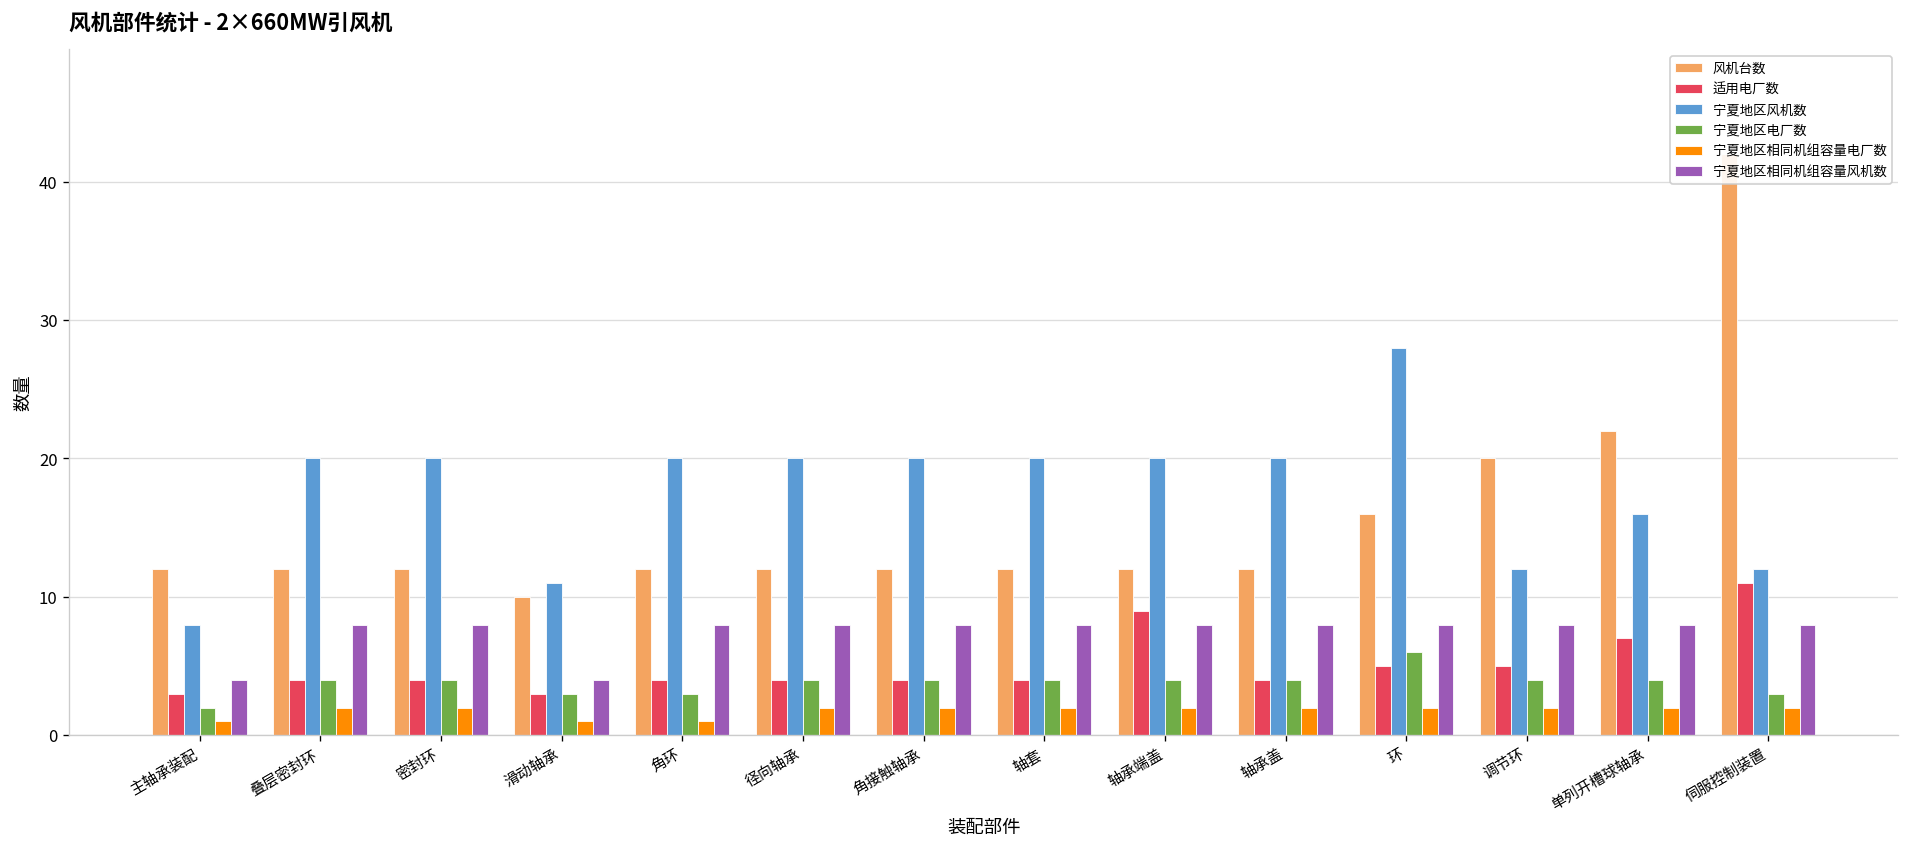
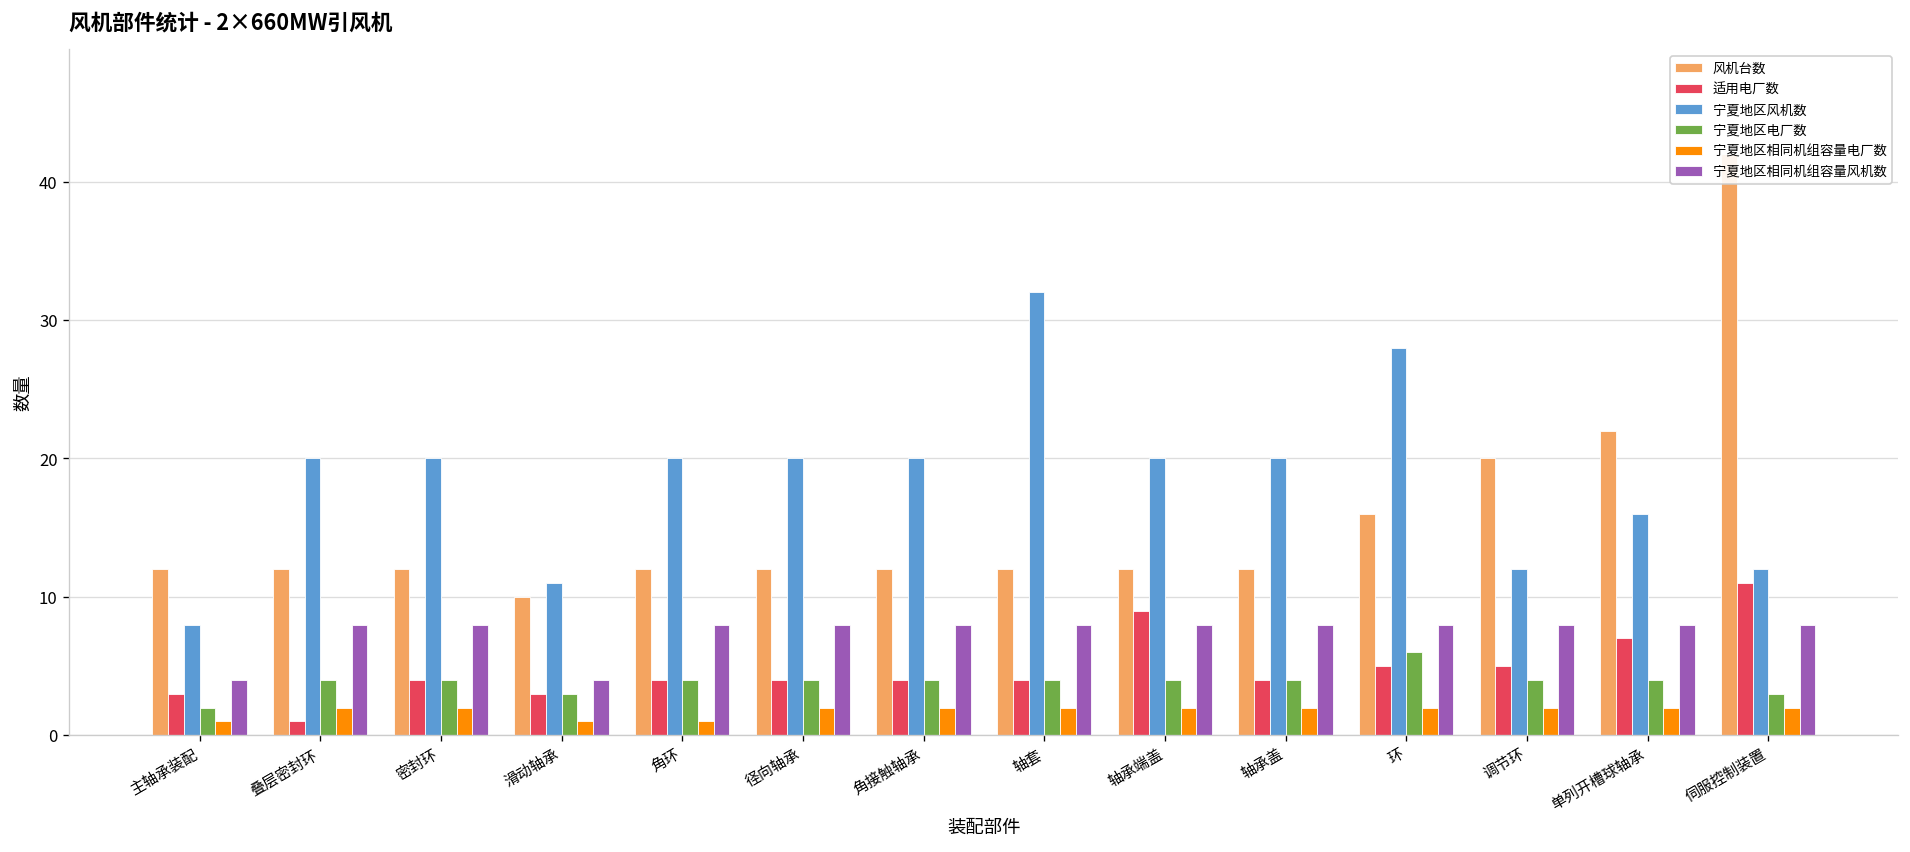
适用电厂数, 叠层密封环: 4 -> 1
宁夏地区电厂数, 角环: 3 -> 4
宁夏地区风机数, 轴套: 20 -> 32
